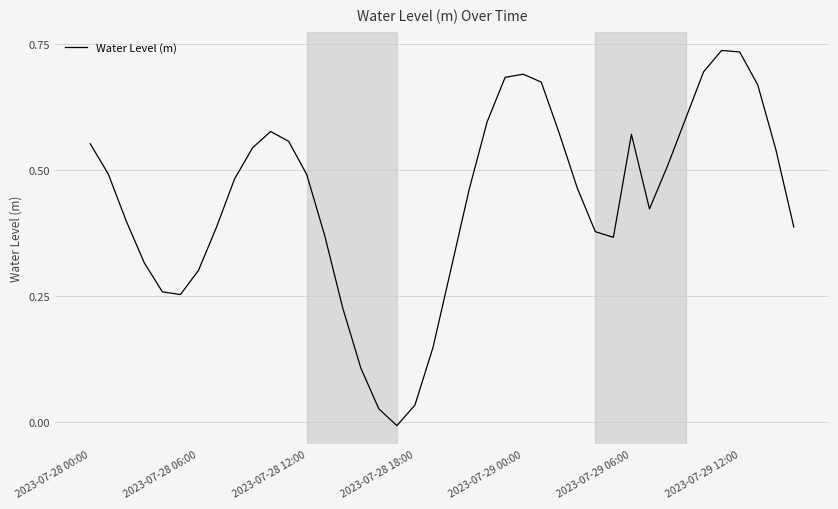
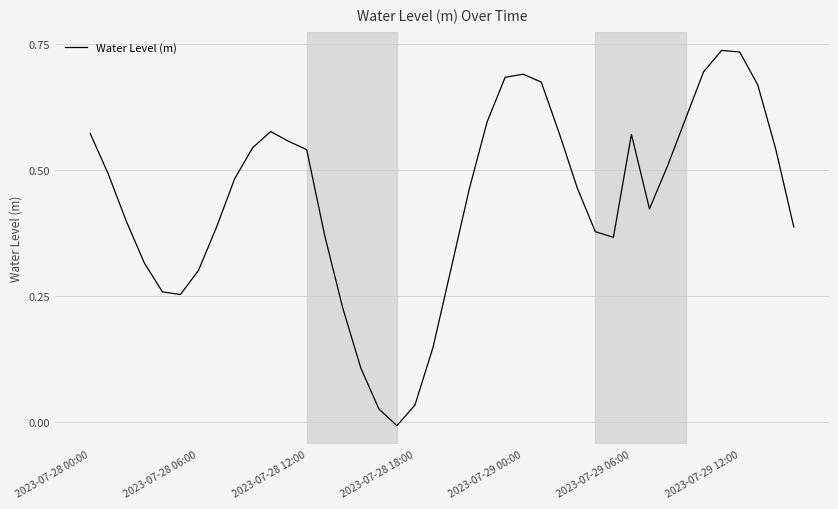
2023-07-28 00:00: 0.55 -> 0.57
2023-07-28 12:00: 0.49 -> 0.54
